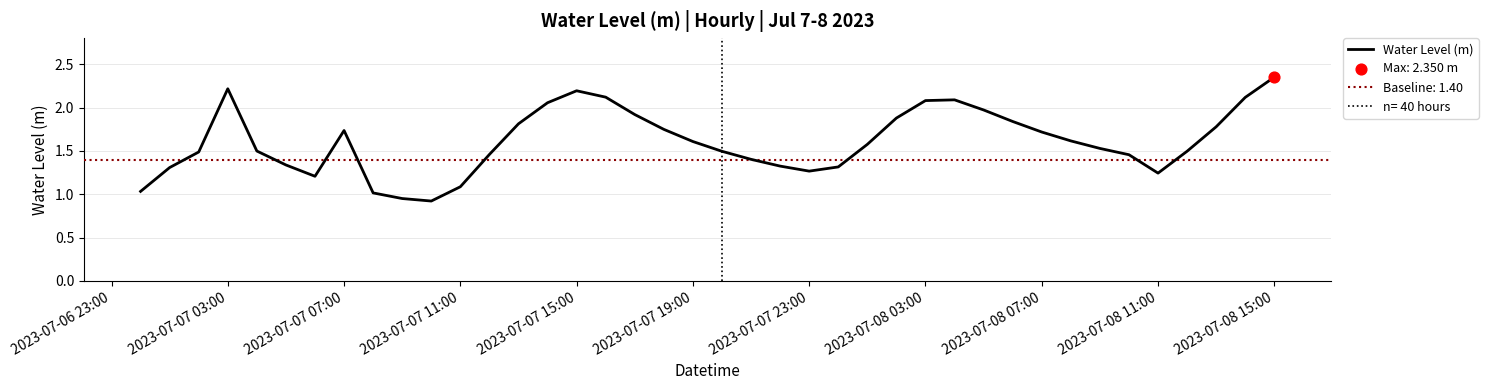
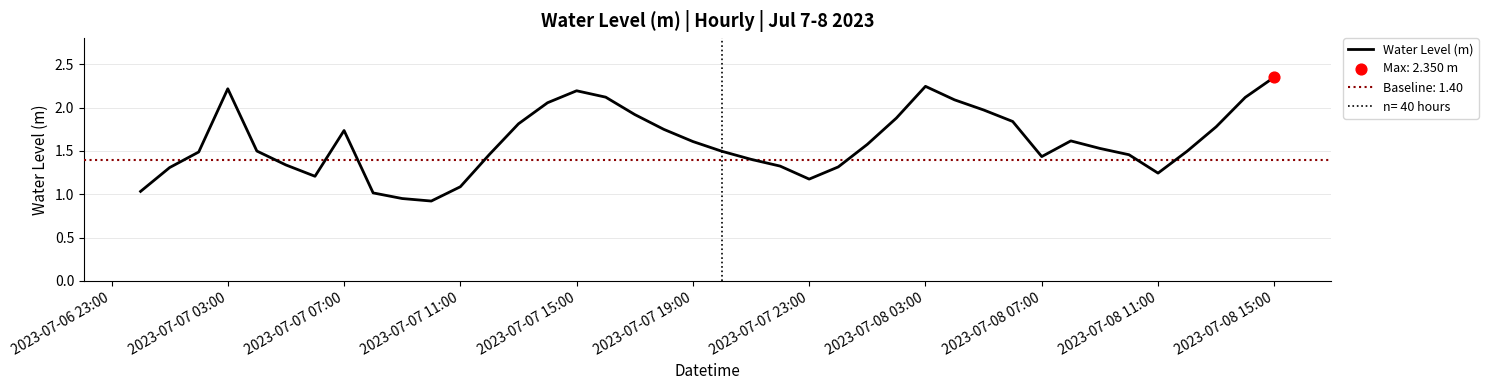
Water Level (m), 2023-07-07 23:00: 1.3 -> 1.2
Water Level (m), 2023-07-08 03:00: 2.1 -> 2.2
Water Level (m), 2023-07-08 07:00: 1.7 -> 1.4
